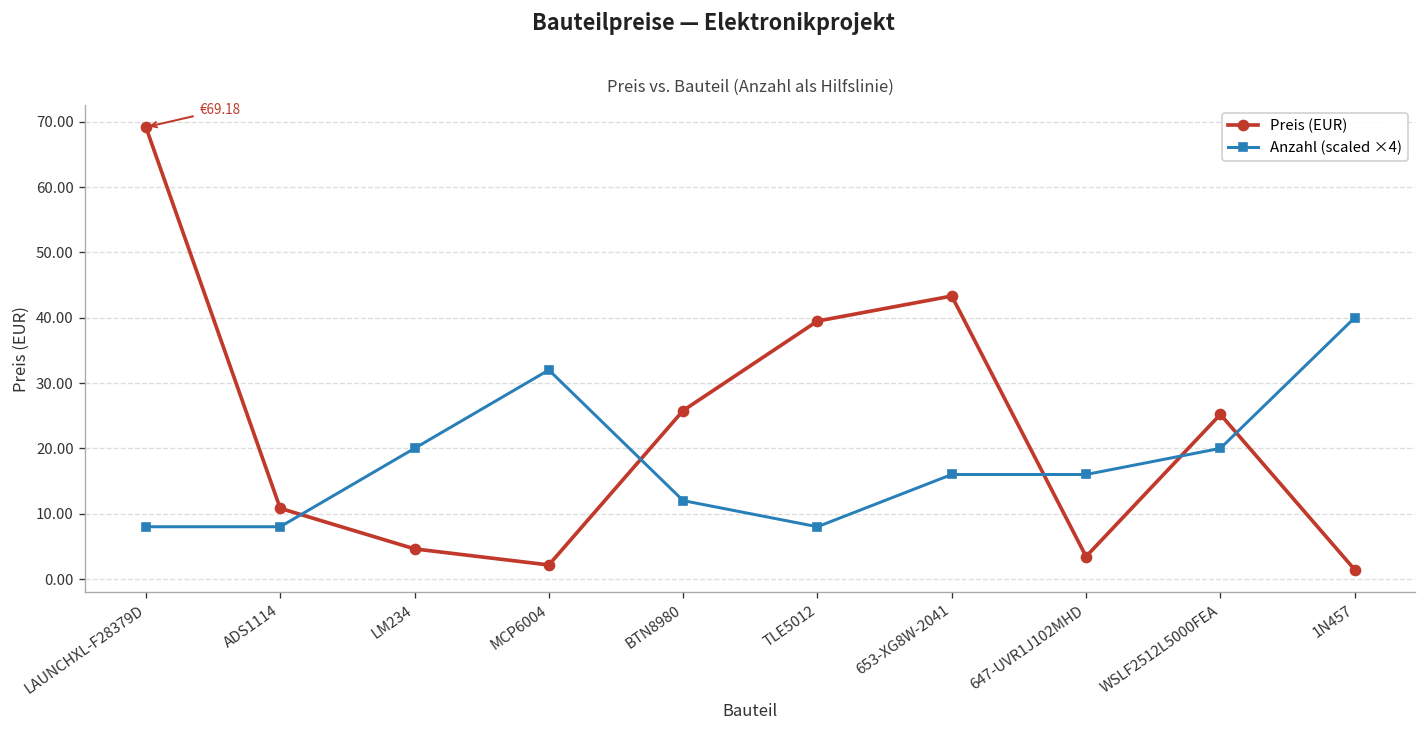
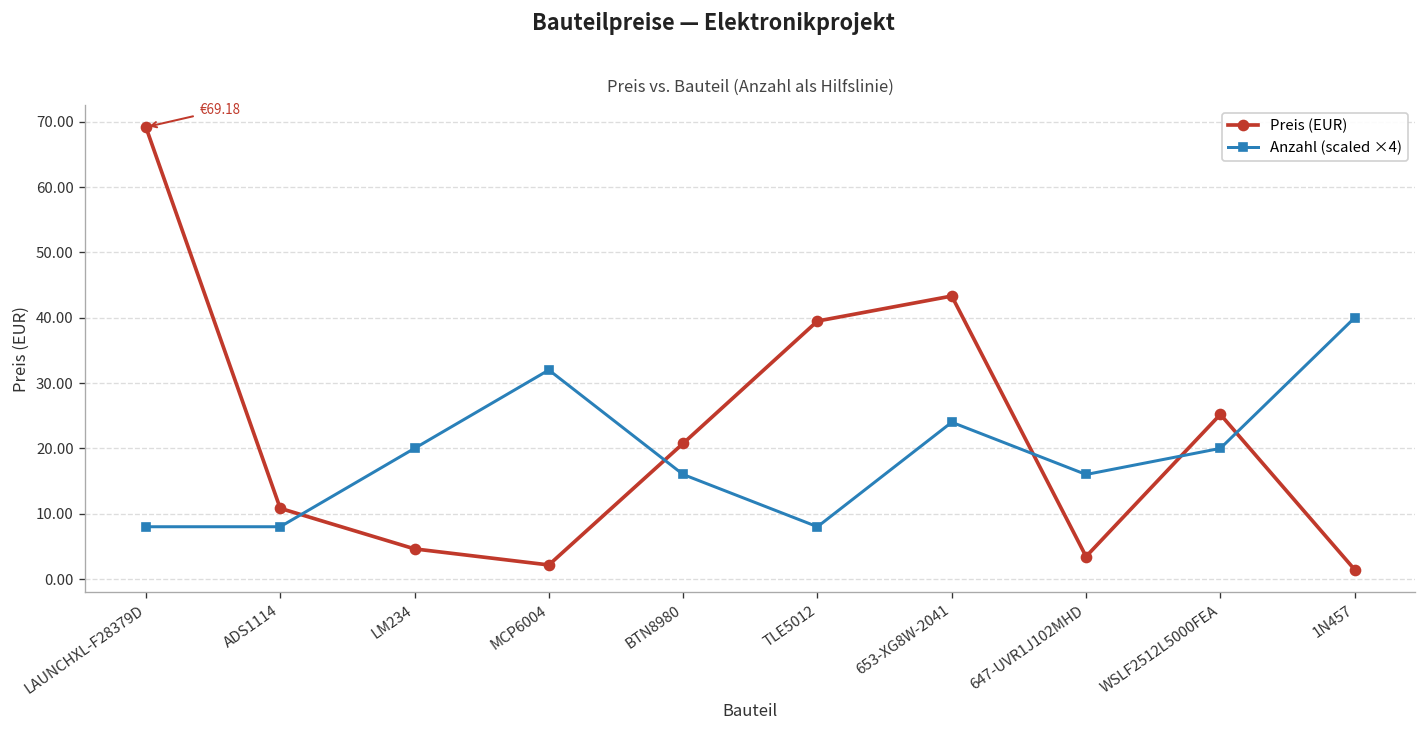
Preis (EUR), BTN8980: 26 -> 21
Anzahl (scaled ×4), BTN8980: 12 -> 16
Anzahl (scaled ×4), 653-XG8W-2041: 16 -> 24
